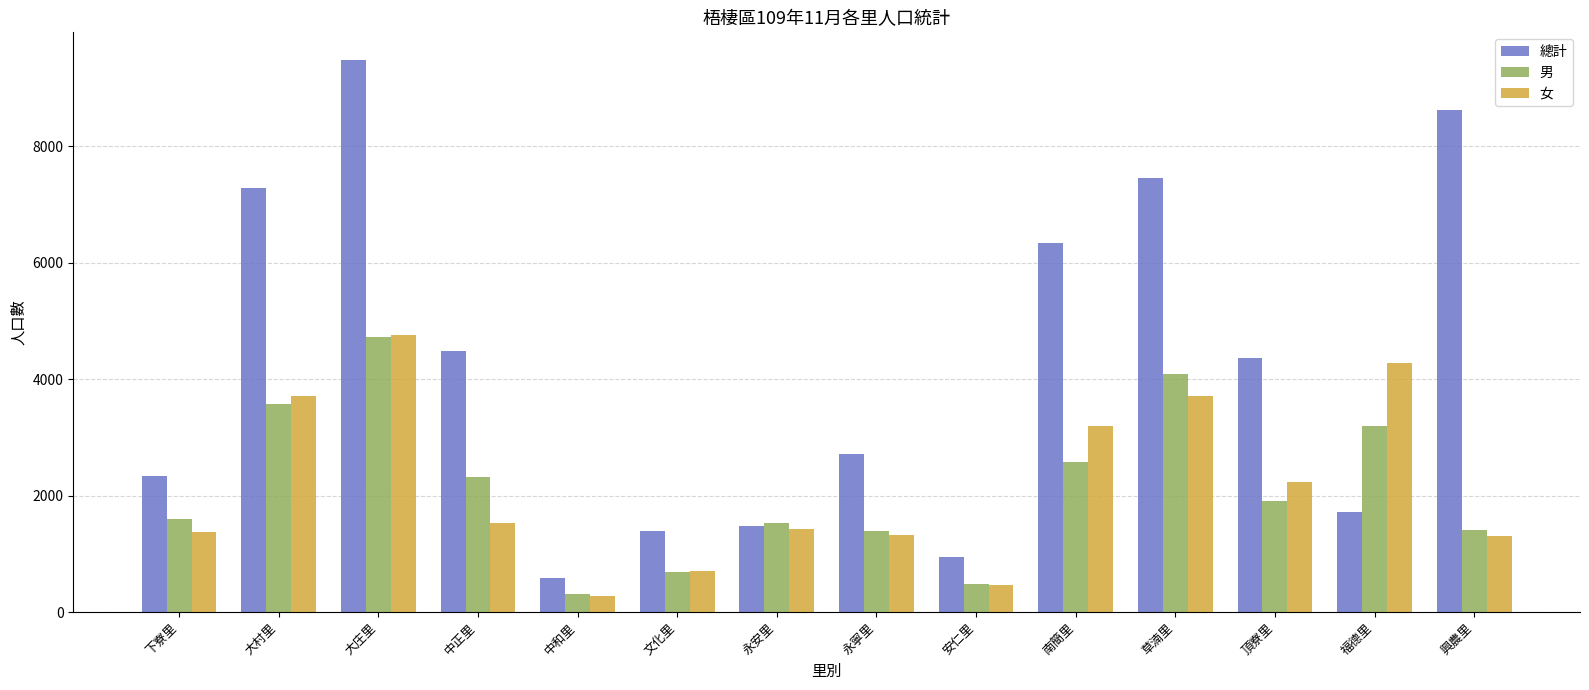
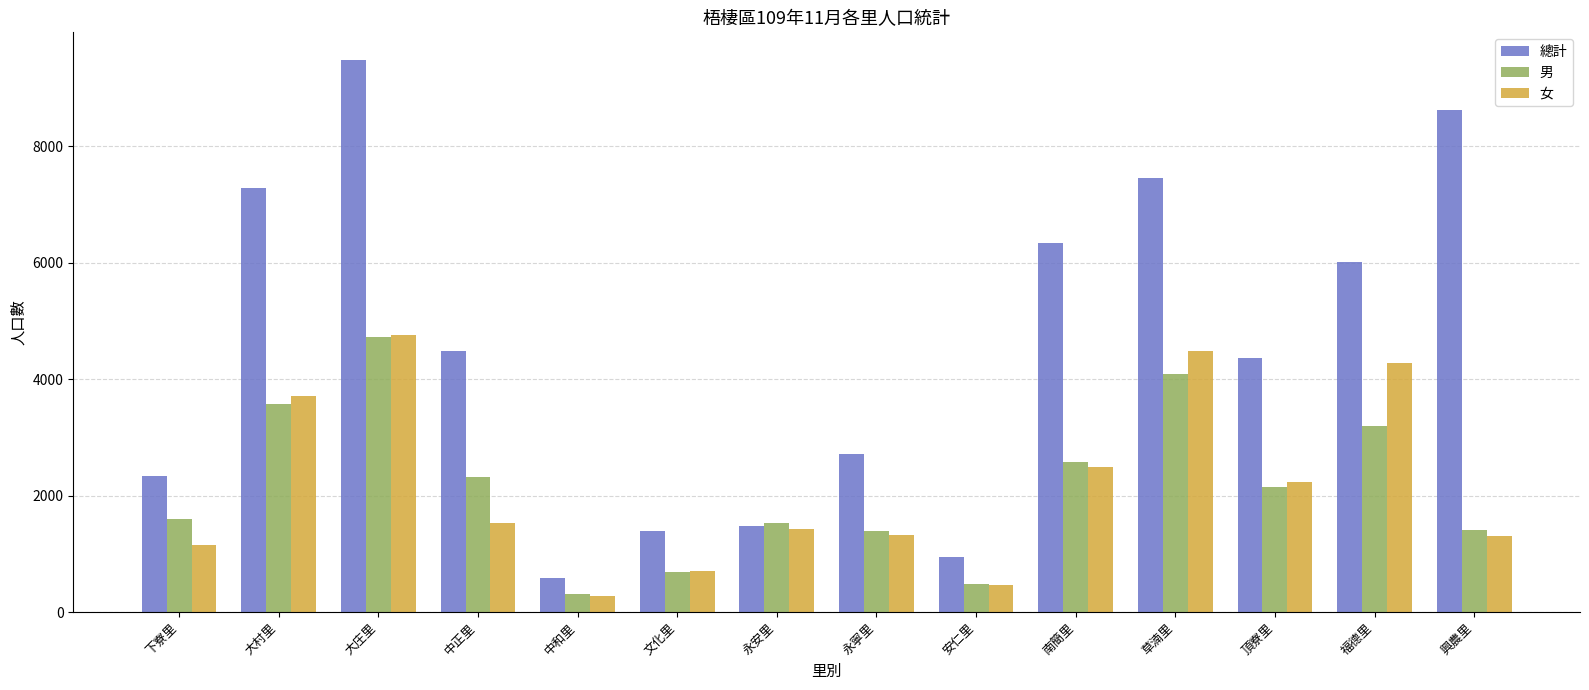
女, 下寮里: 1400 -> 1100
女, 南簡里: 3200 -> 2500
女, 草湳里: 3700 -> 4500
男, 頂寮里: 1900 -> 2100
總計, 福德里: 1700 -> 6000
